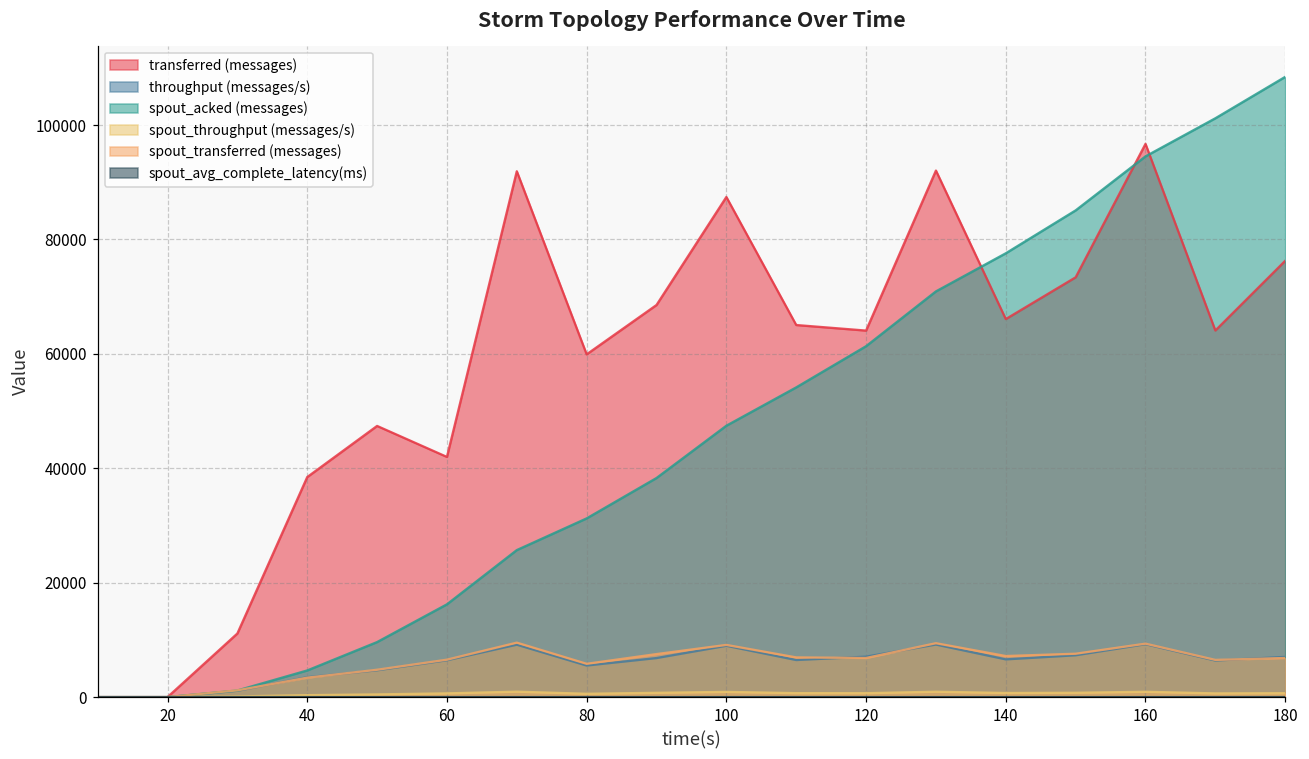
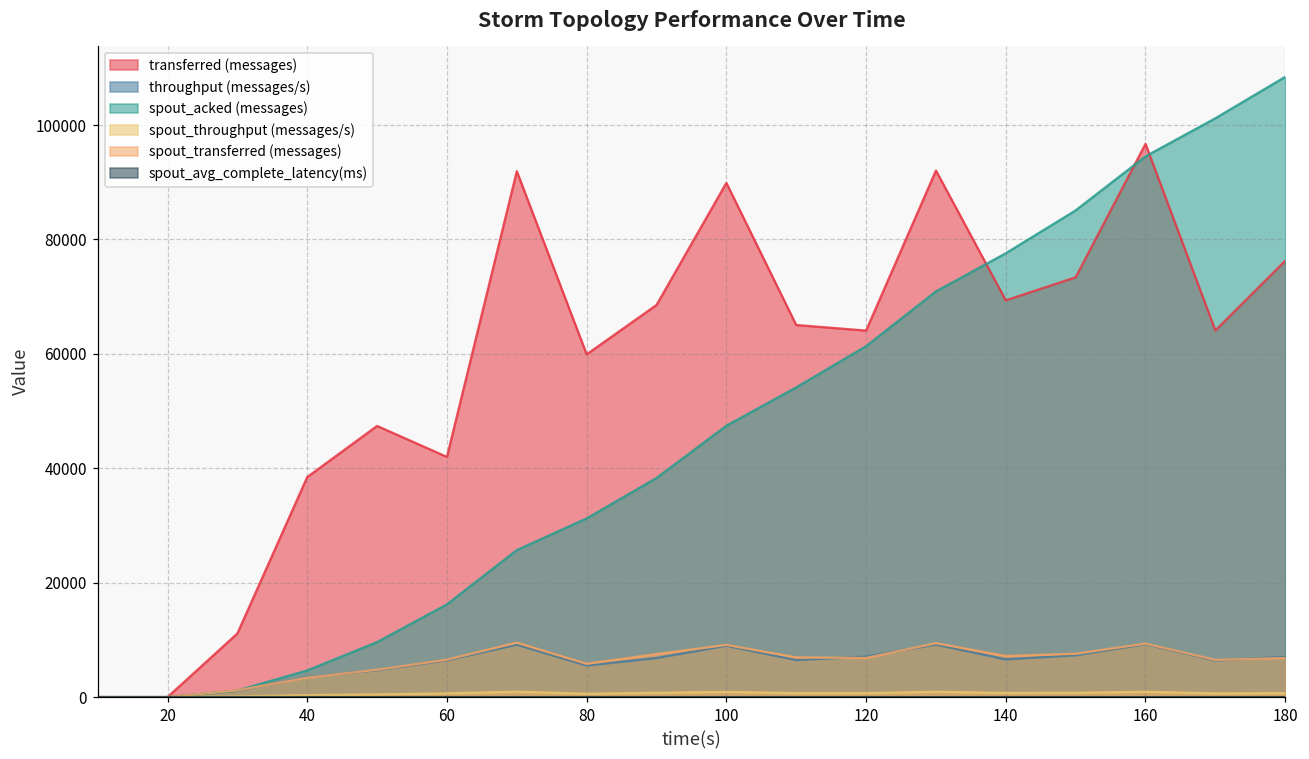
transferred (messages), 100: 87000 -> 90000
transferred (messages), 140: 66000 -> 69000
